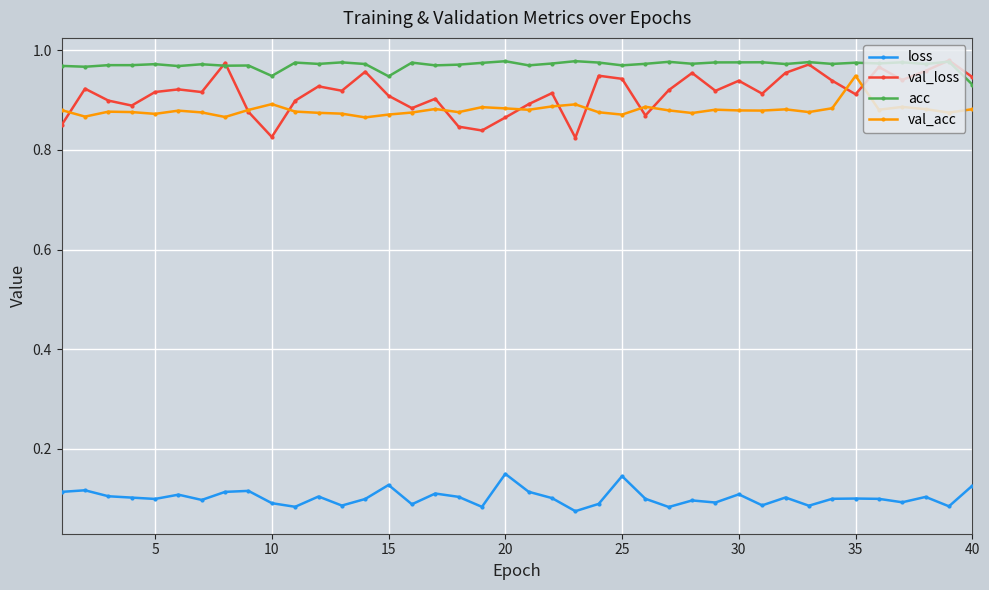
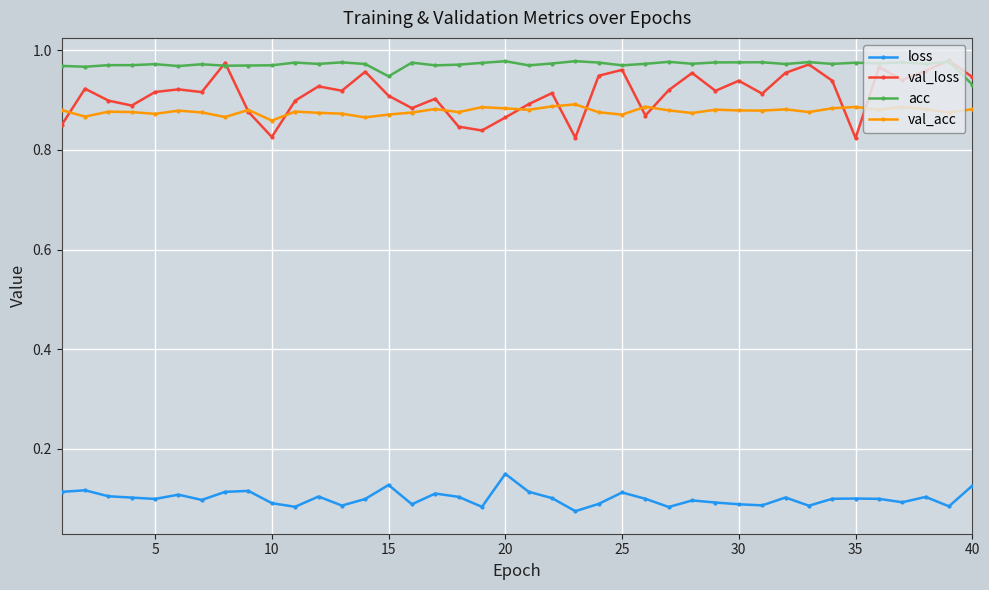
acc, 10: 0.95 -> 0.97
val_acc, 10: 0.89 -> 0.86
loss, 25: 0.14 -> 0.11
val_loss, 25: 0.94 -> 0.96
loss, 30: 0.11 -> 0.09
val_loss, 35: 0.91 -> 0.82
val_acc, 35: 0.95 -> 0.89
